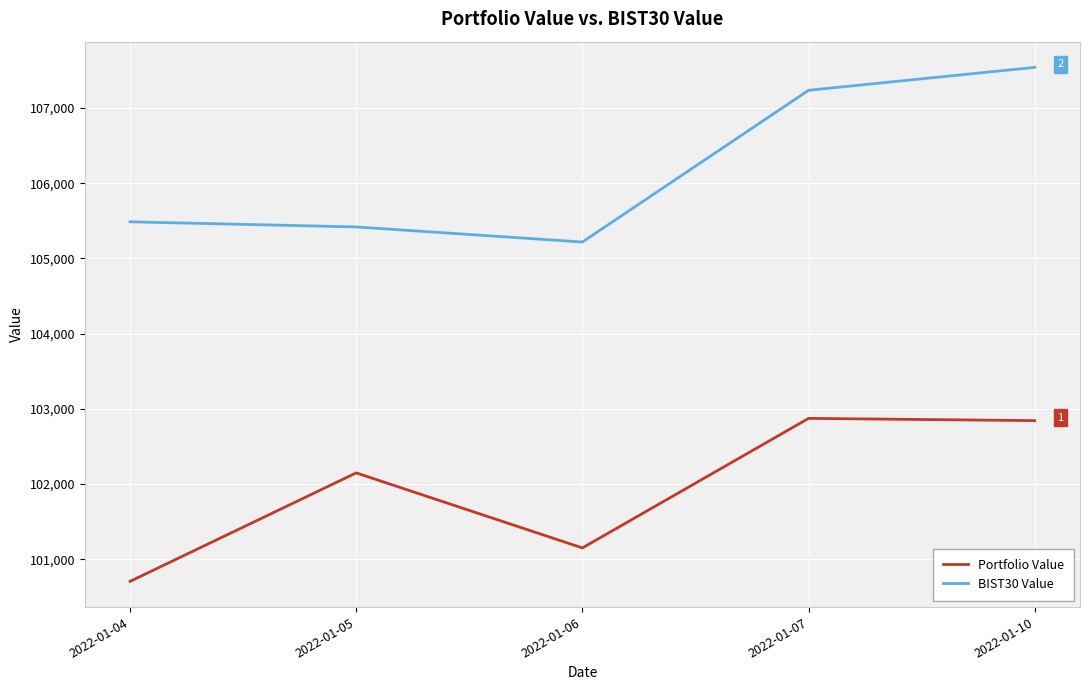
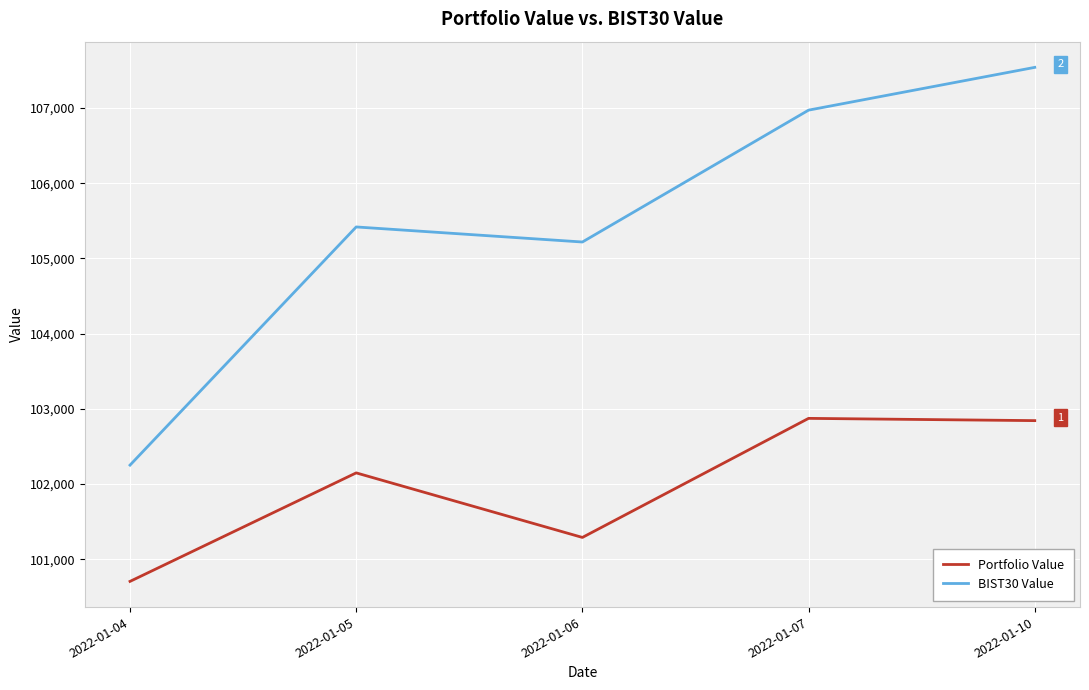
BIST30 Value, 2022-01-04: 105,500 -> 102,300
Portfolio Value, 2022-01-06: 101,200 -> 101,300
BIST30 Value, 2022-01-07: 107,200 -> 107,000
